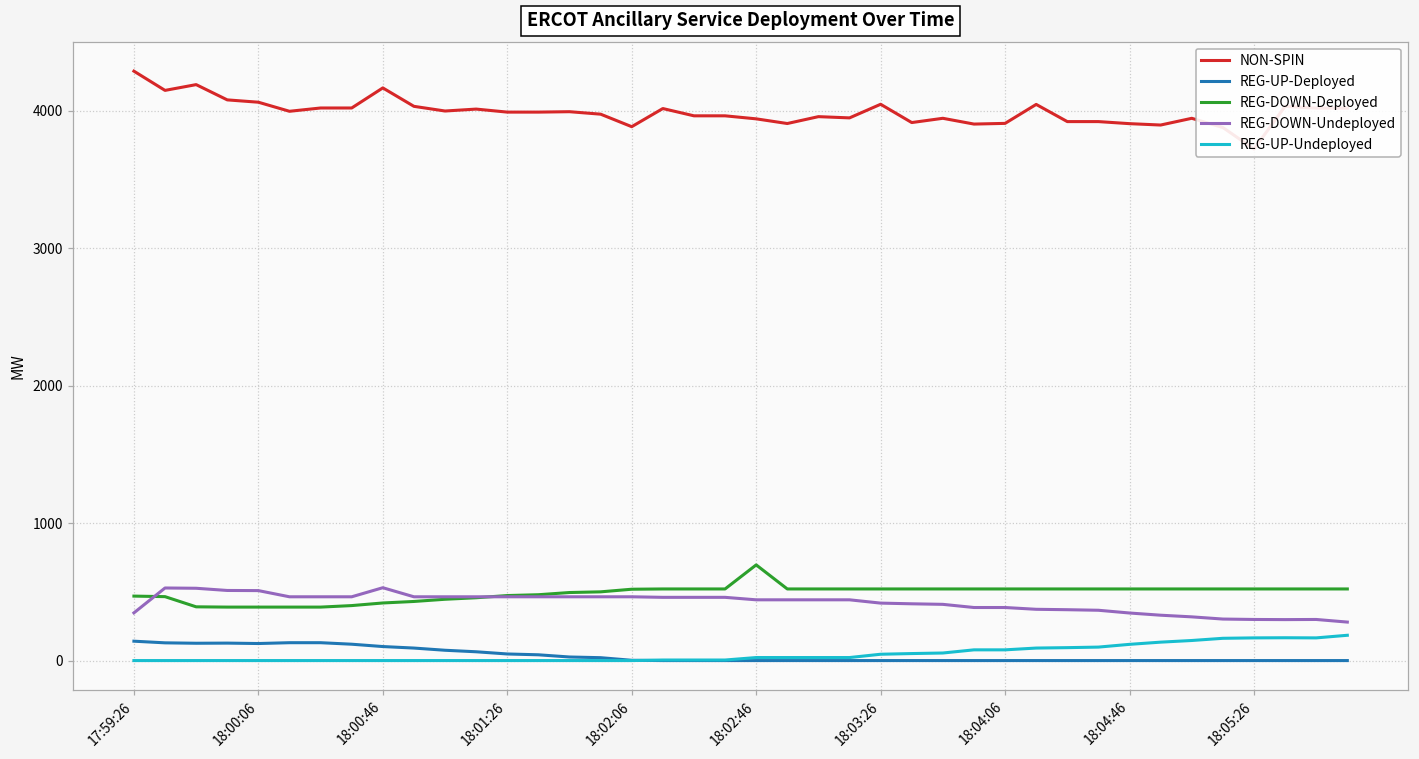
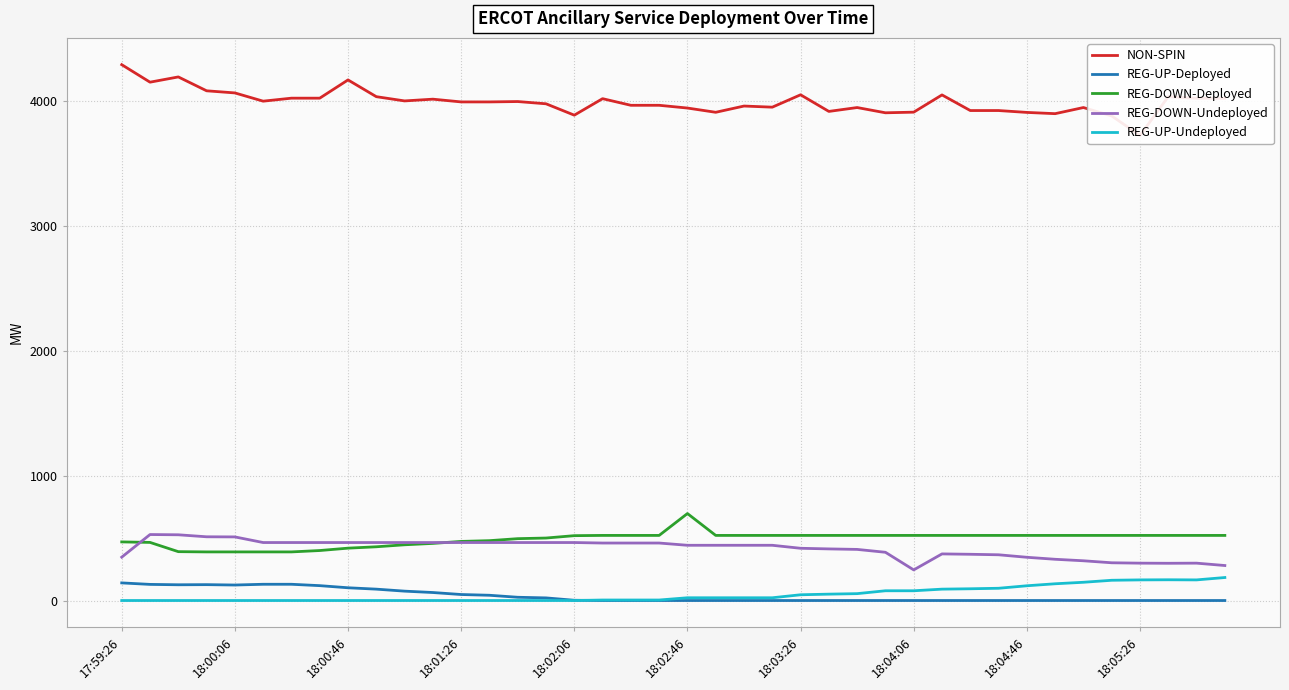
REG-DOWN-Undeployed, 18:00:46: 530 -> 460
REG-DOWN-Undeployed, 18:04:06: 390 -> 250
